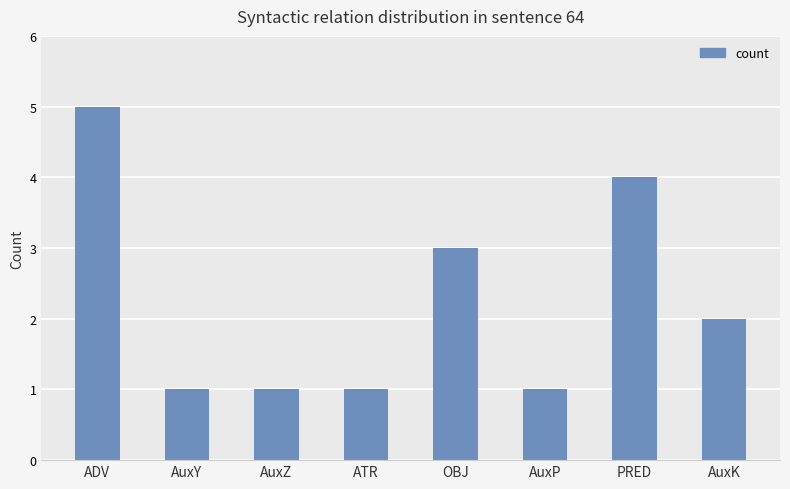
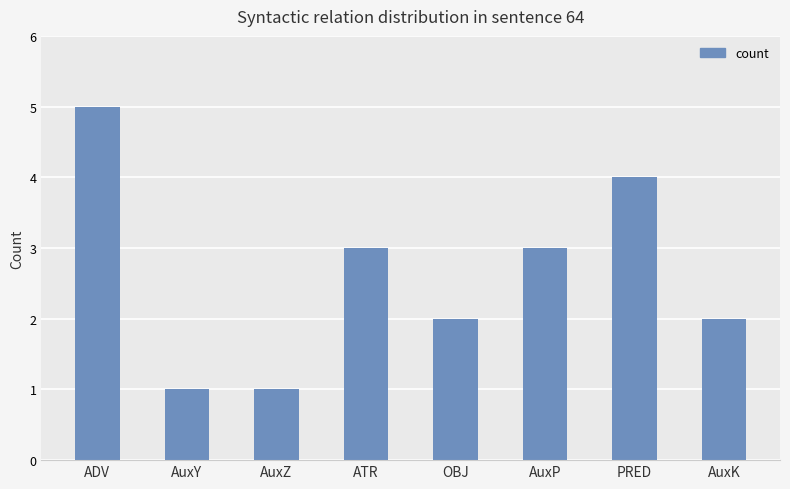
ATR: 1 -> 3
OBJ: 3 -> 2
AuxP: 1 -> 3
